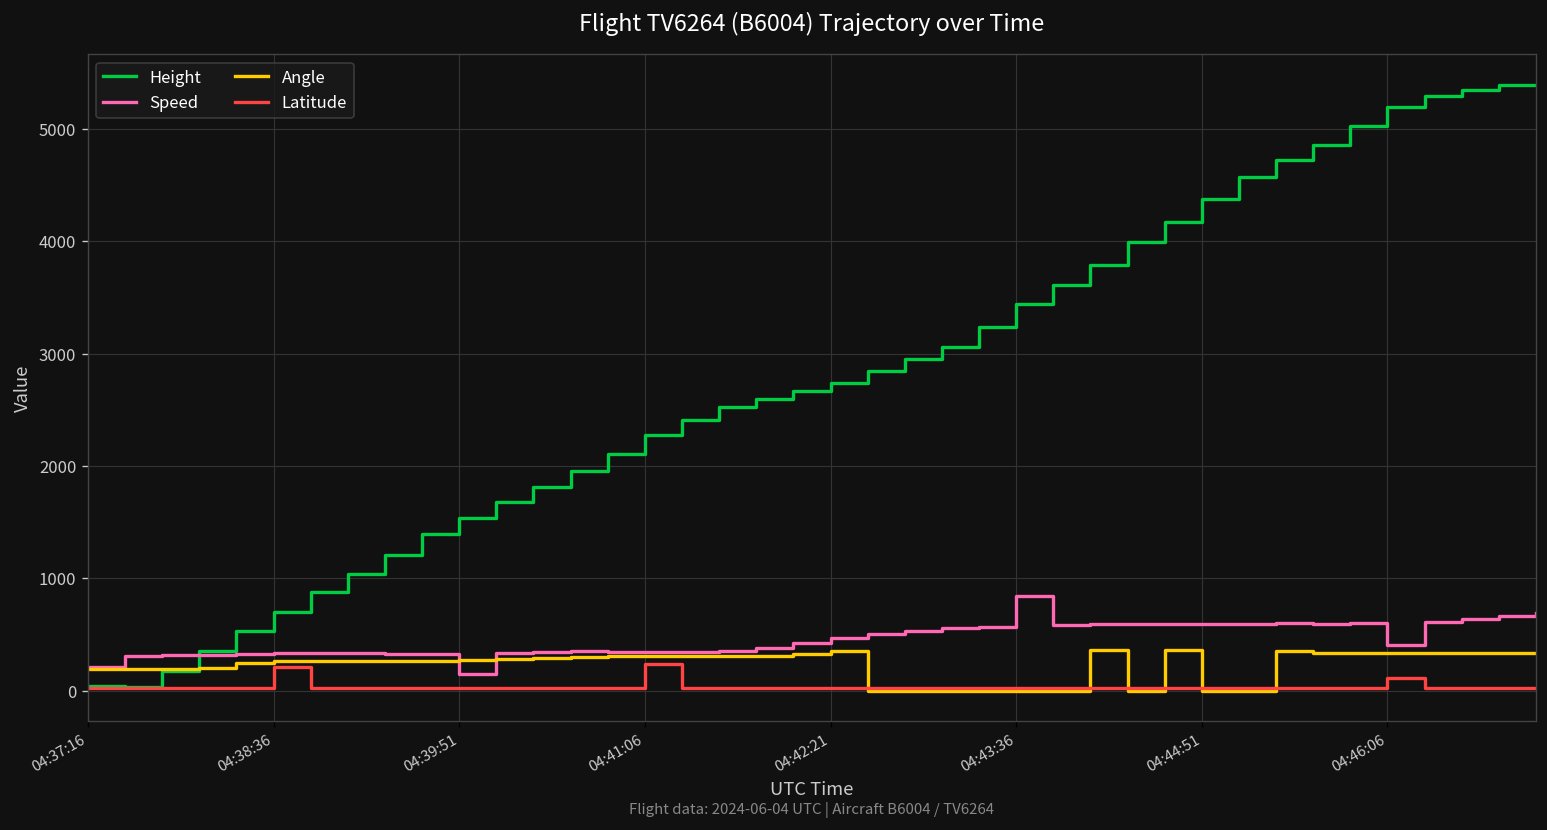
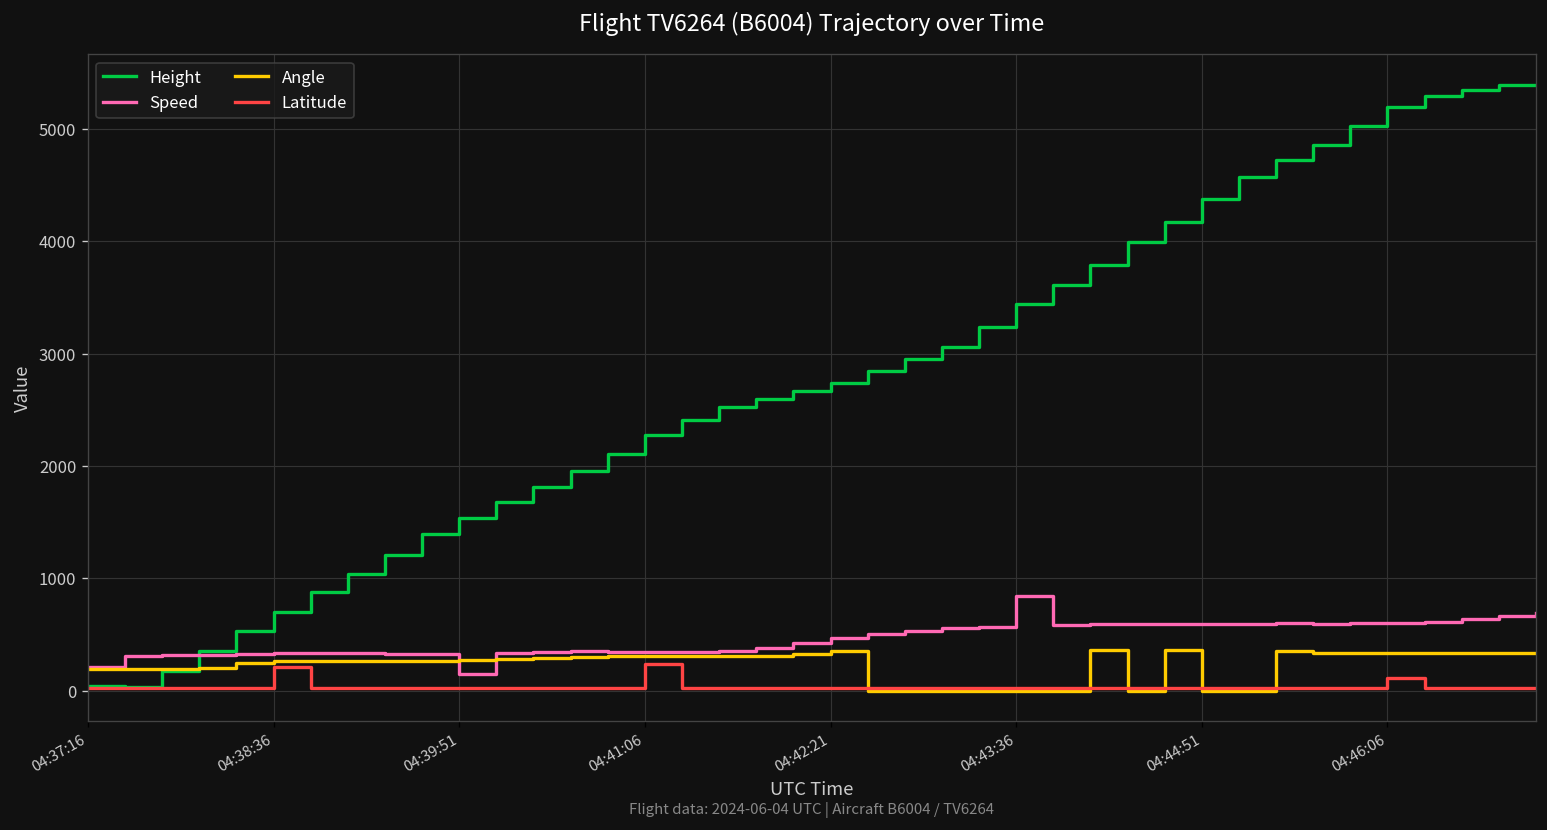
Speed, 04:46:06: 400 -> 600
